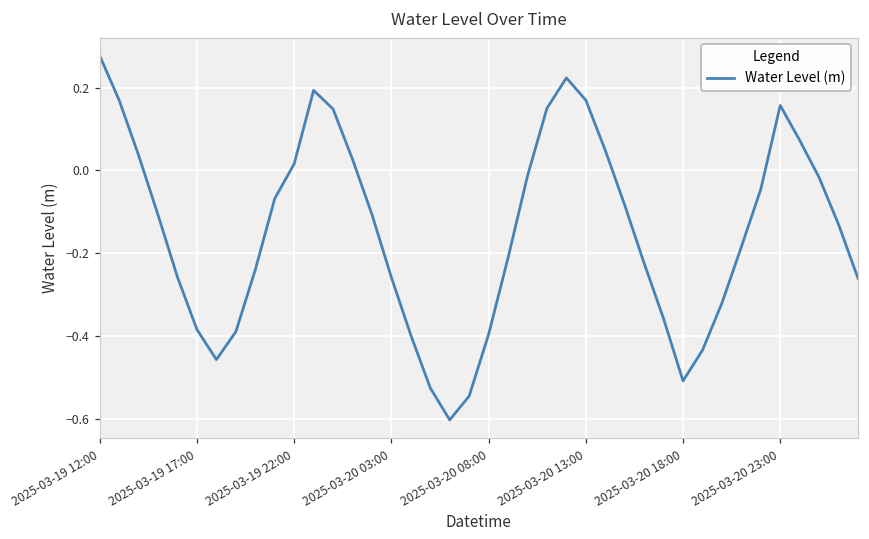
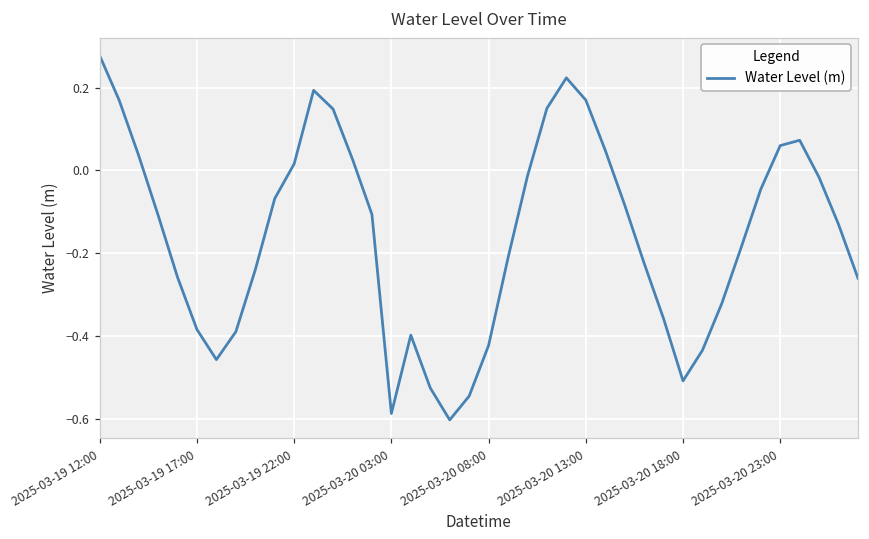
2025-03-20 03:00: -0.26 -> -0.59
2025-03-20 08:00: -0.40 -> -0.42
2025-03-20 23:00: 0.16 -> 0.06
